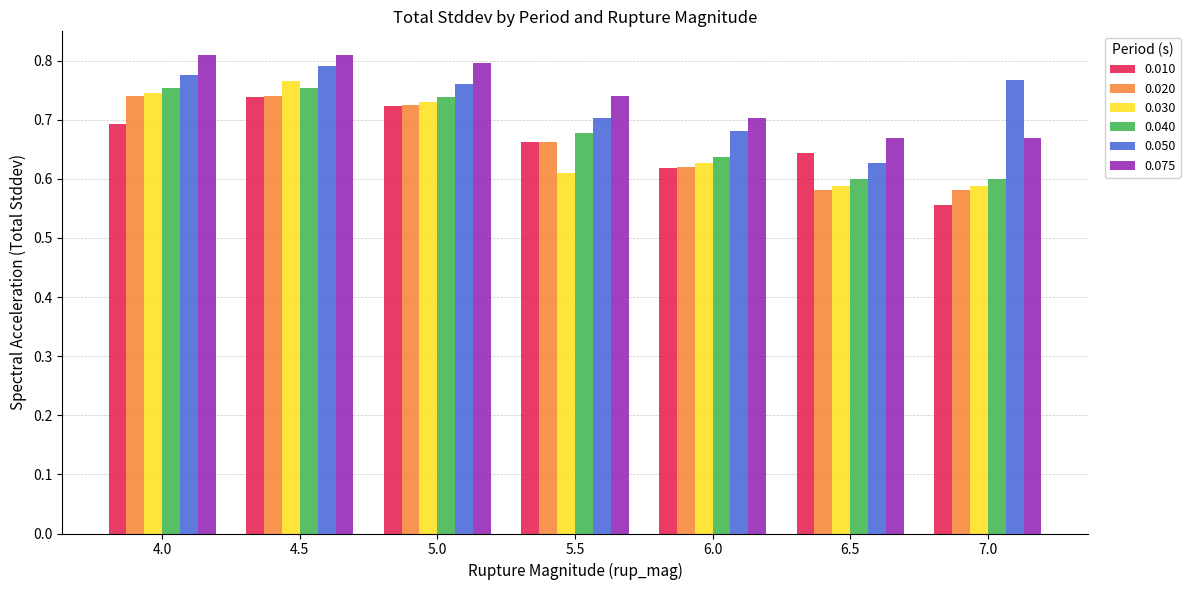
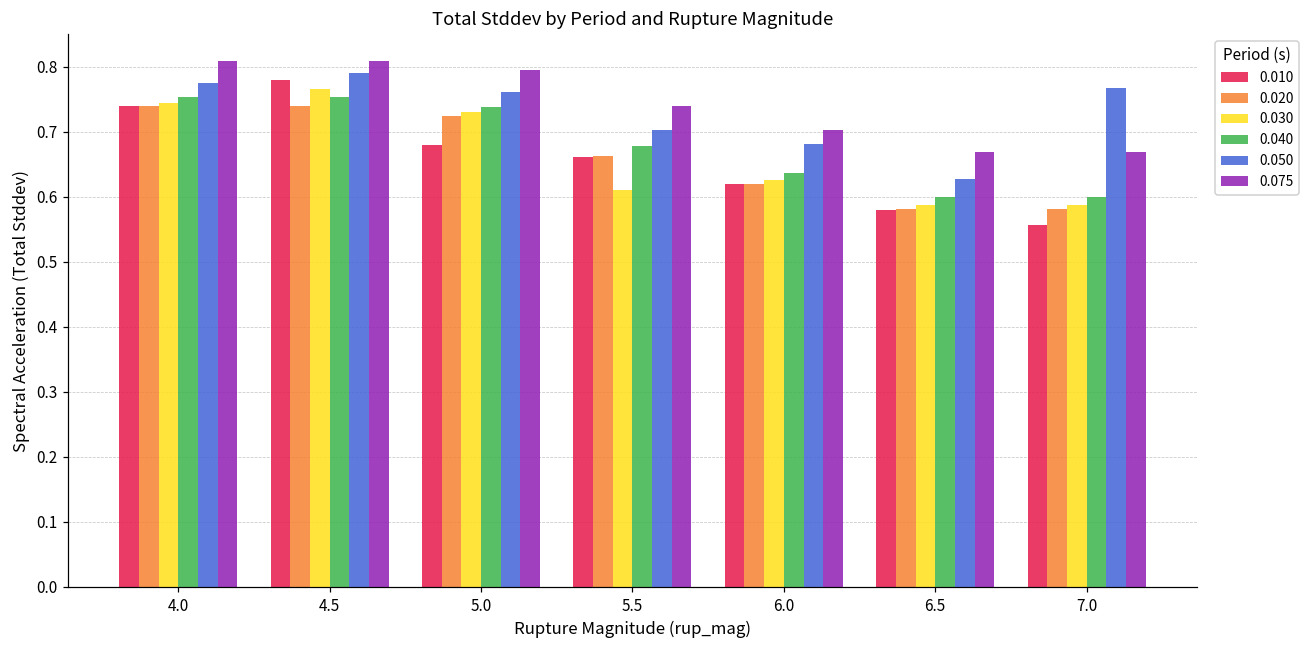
0.010, 4.0: 0.69 -> 0.74
0.010, 4.5: 0.74 -> 0.78
0.010, 5.0: 0.72 -> 0.68
0.010, 6.5: 0.64 -> 0.58
